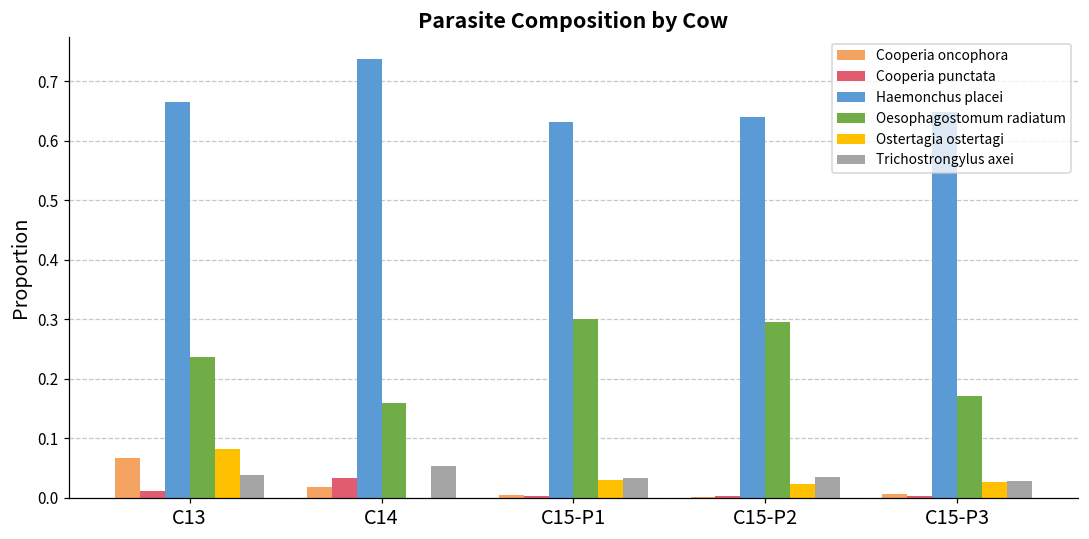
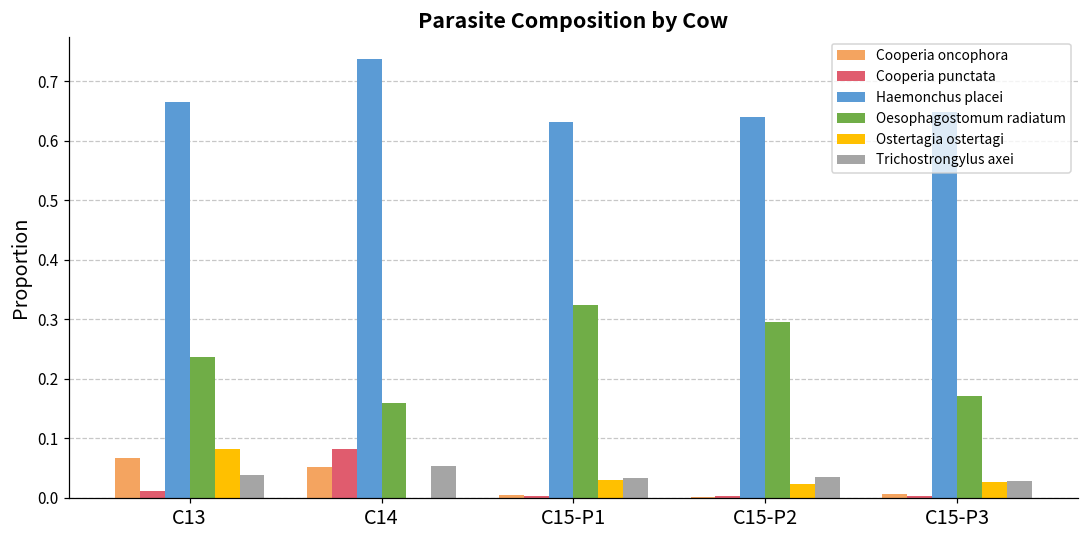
Cooperia oncophora, C14: 0.02 -> 0.05
Cooperia punctata, C14: 0.03 -> 0.08
Oesophagostomum radiatum, C15-P1: 0.30 -> 0.32
